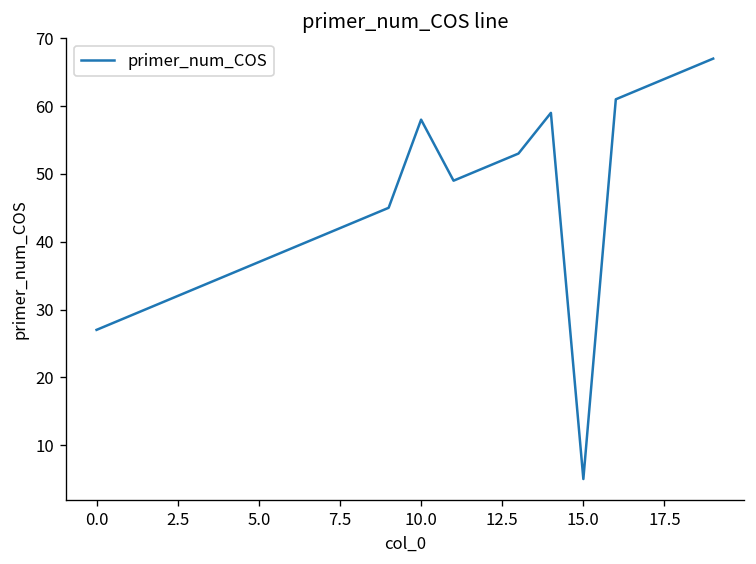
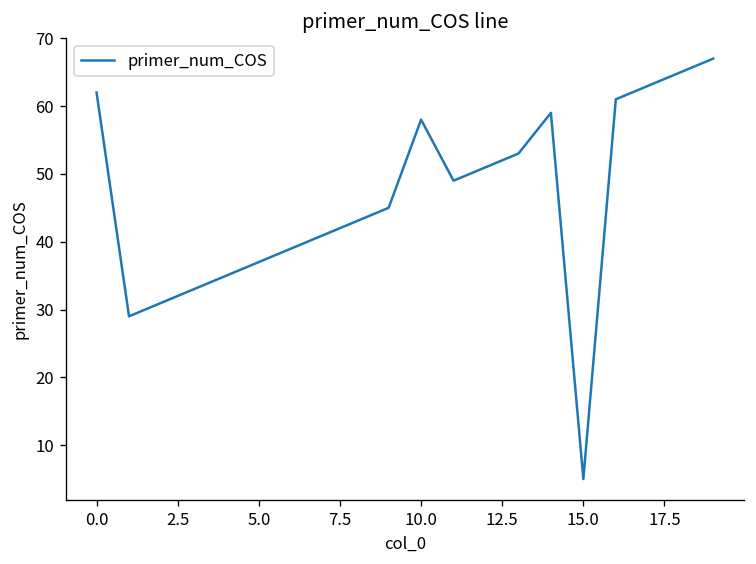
0.0: 27 -> 62
